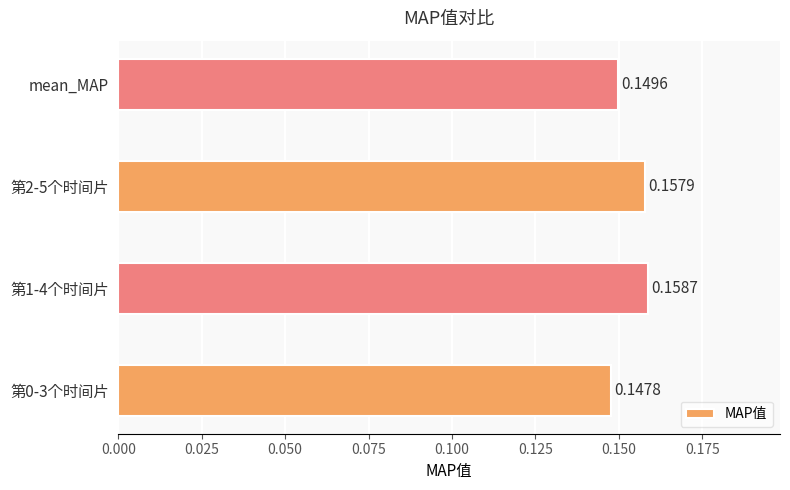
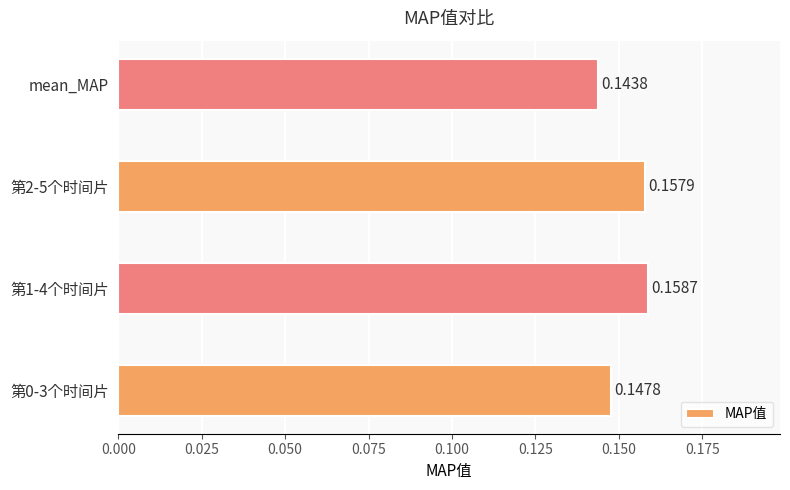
mean_MAP: 0.1496 -> 0.1438
